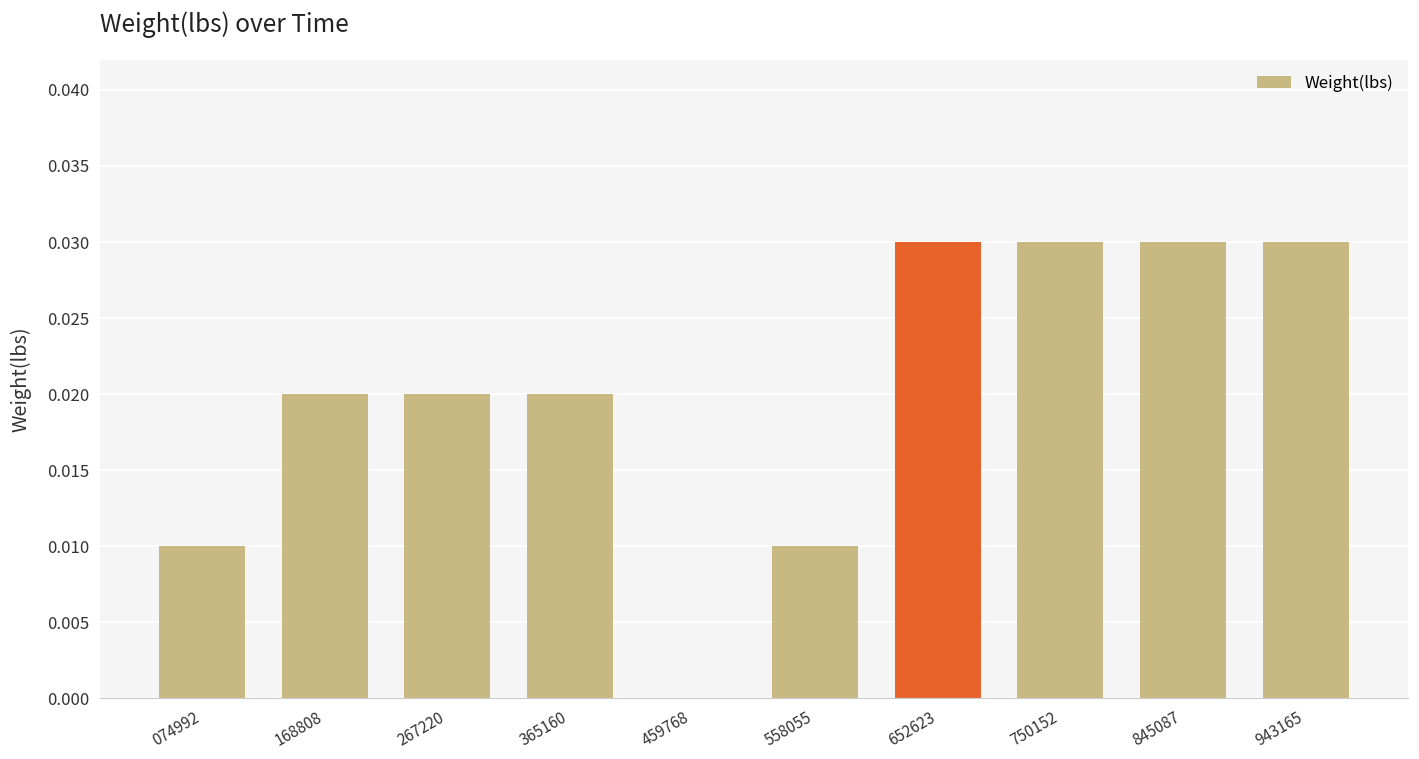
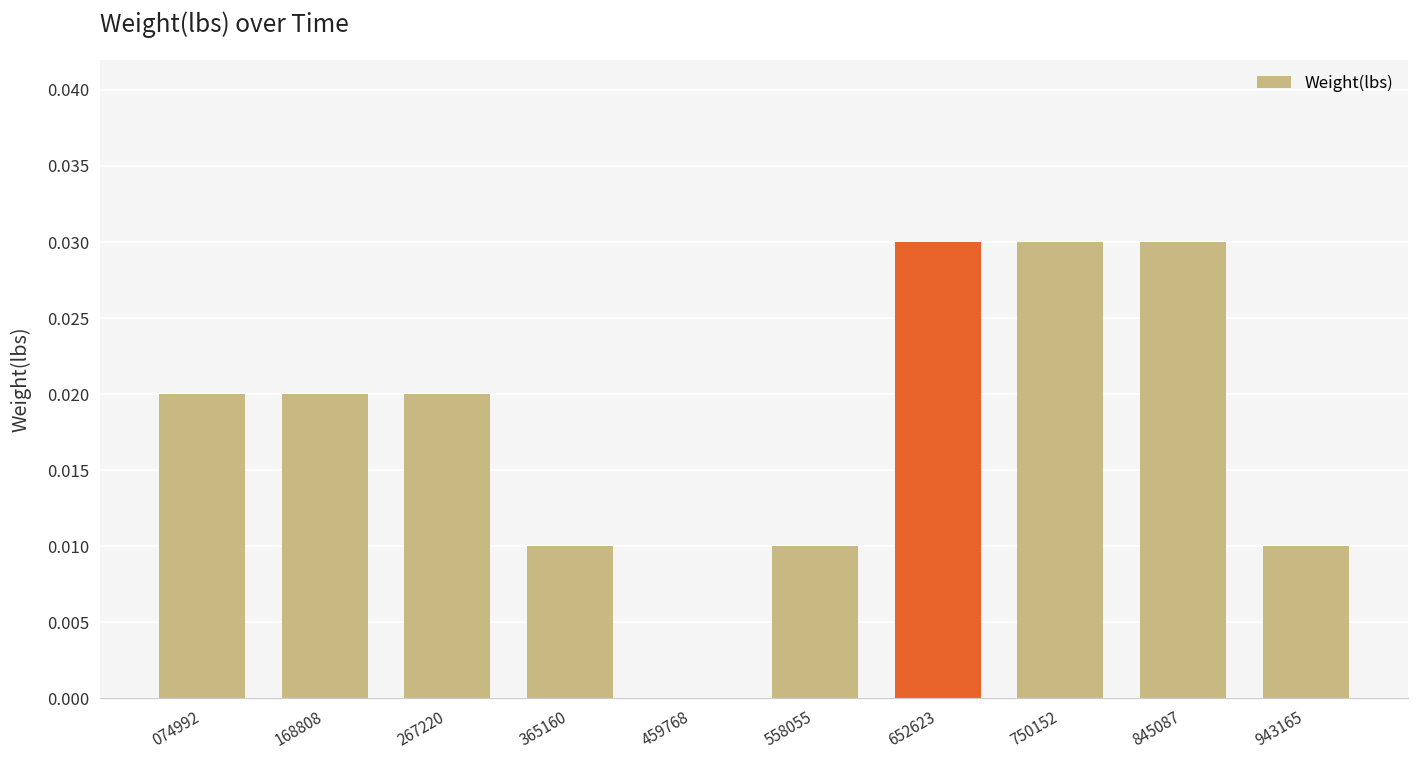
074992: 0.01 -> 0.02
365160: 0.02 -> 0.01
943165: 0.03 -> 0.01
